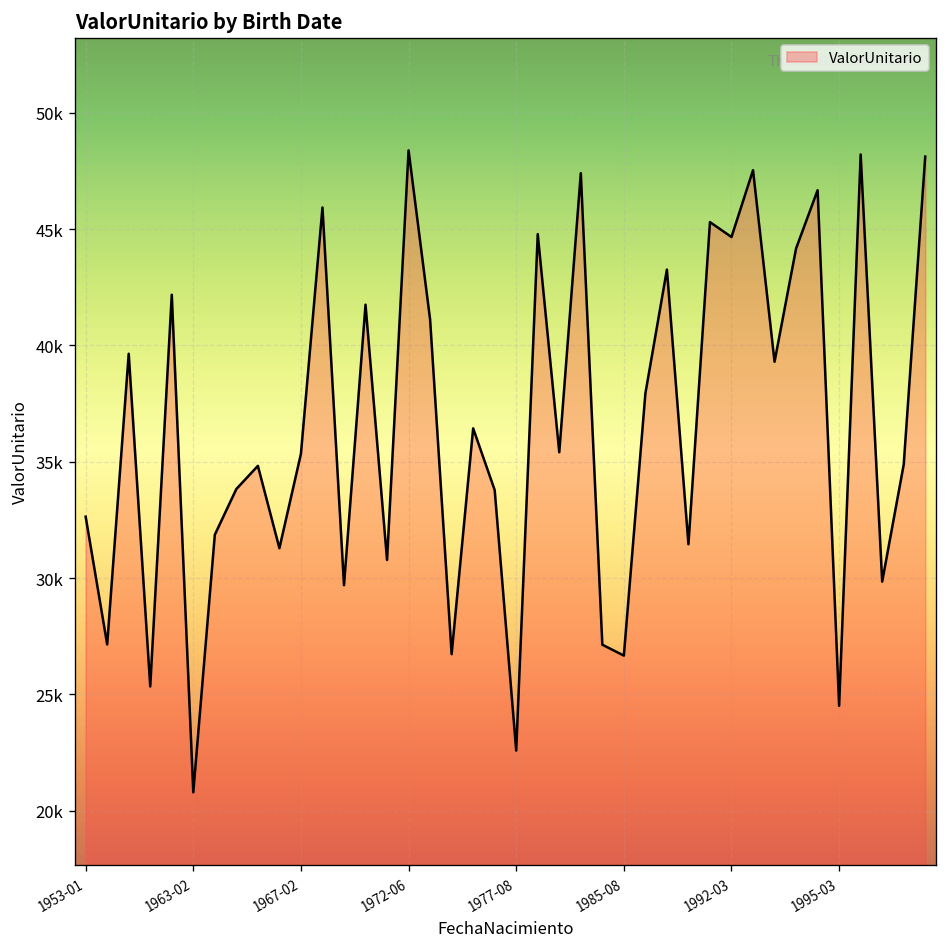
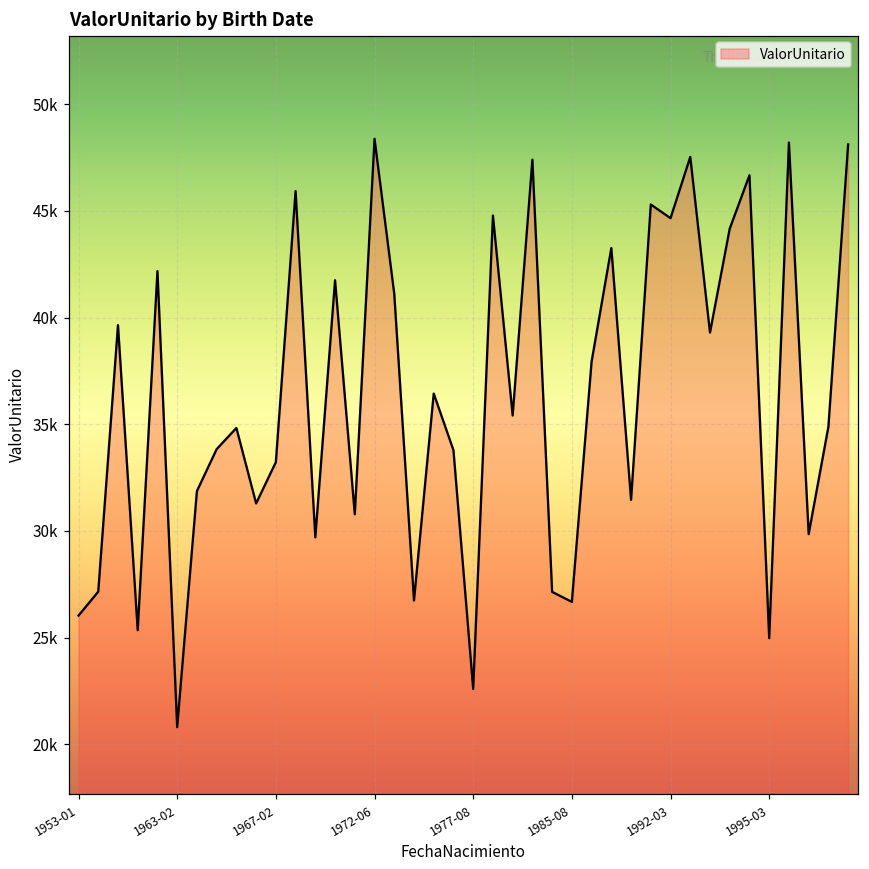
1953-01: 32600 -> 26000
1967-02: 35300 -> 33200
1995-03: 24500 -> 25000
